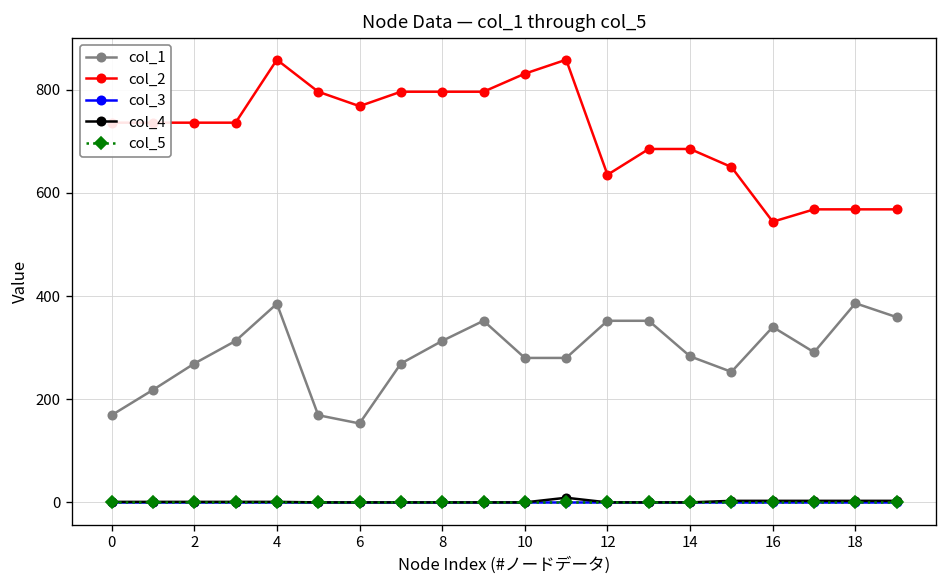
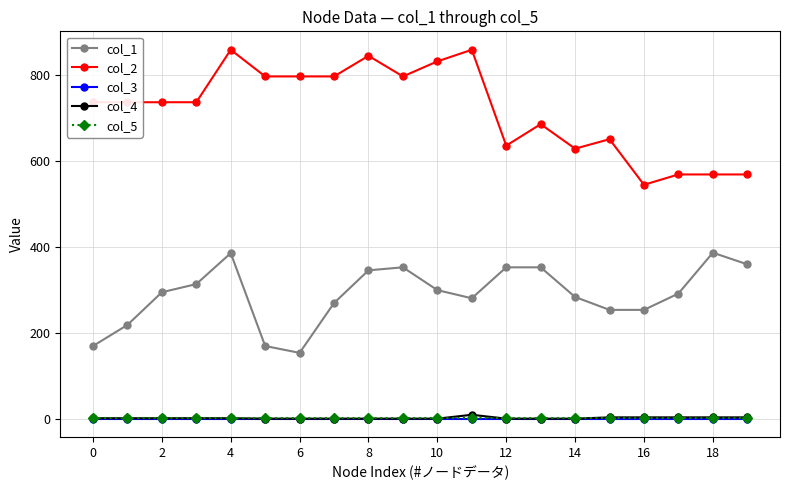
col_1, 2: 270 -> 290
col_2, 6: 770 -> 800
col_1, 8: 310 -> 350
col_2, 8: 800 -> 840
col_1, 10: 280 -> 300
col_2, 14: 690 -> 630
col_1, 16: 340 -> 250
